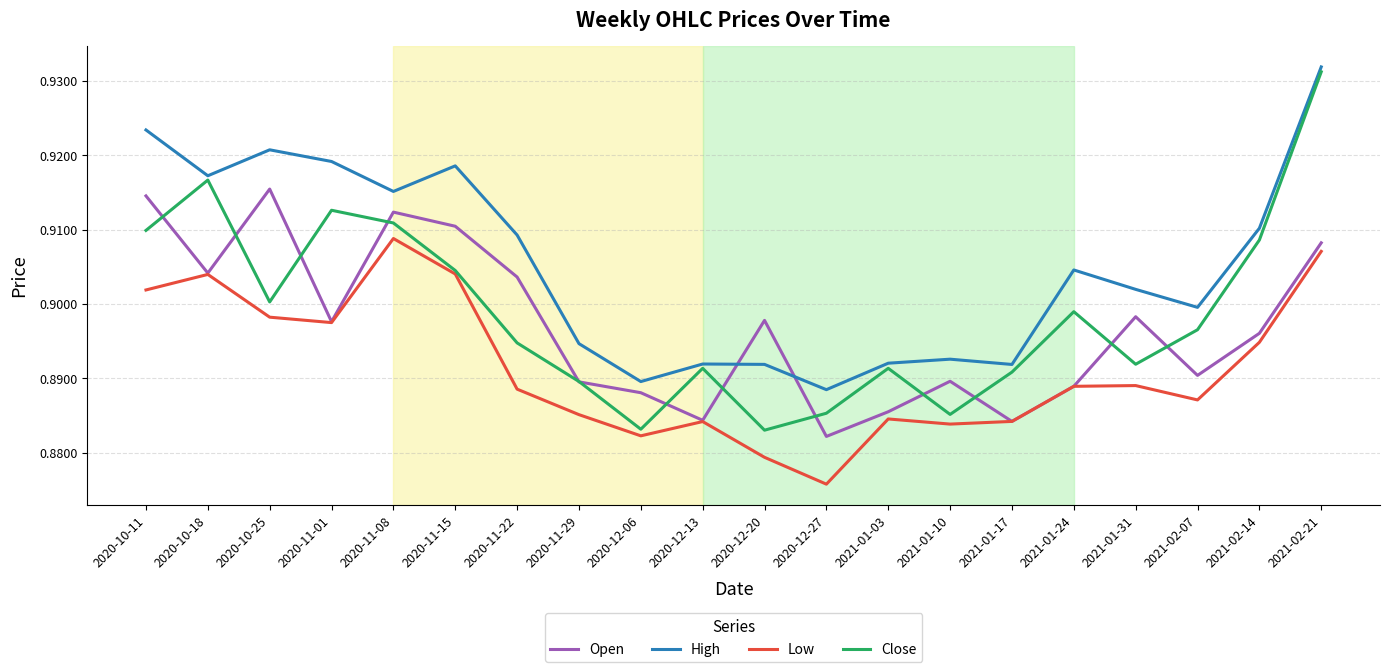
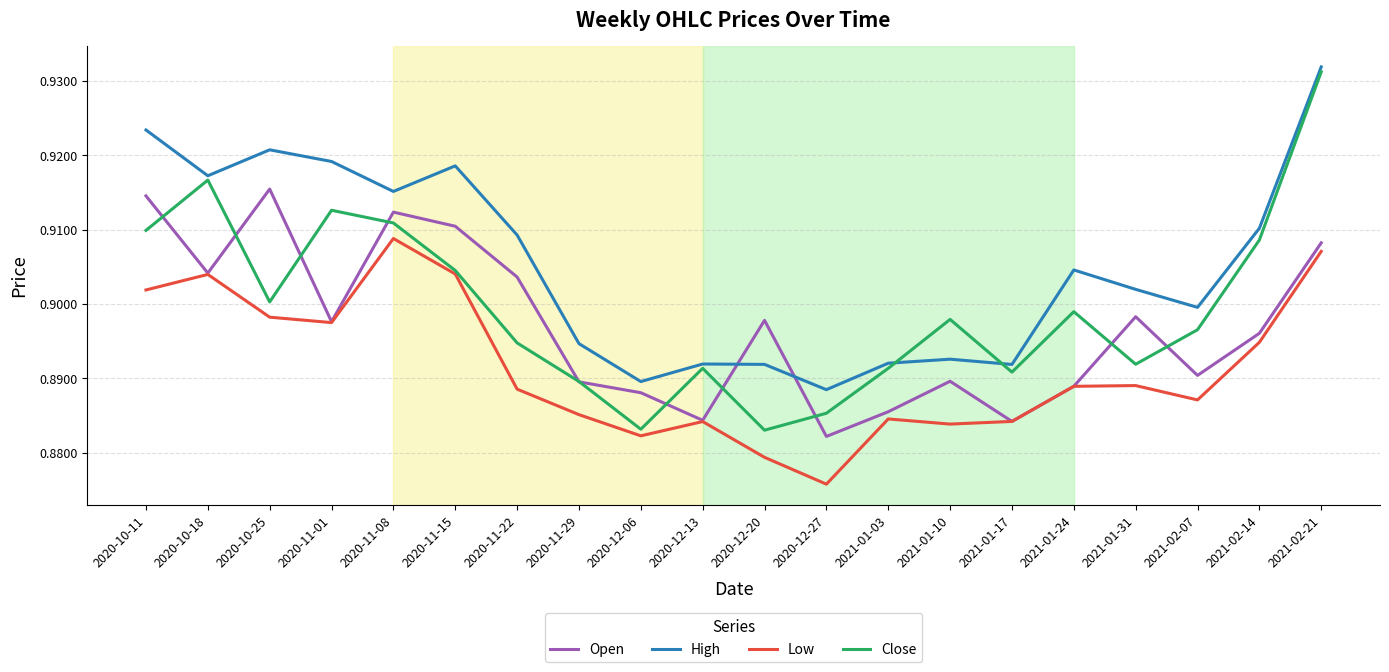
Close, 2021-01-10: 0.885 -> 0.898
